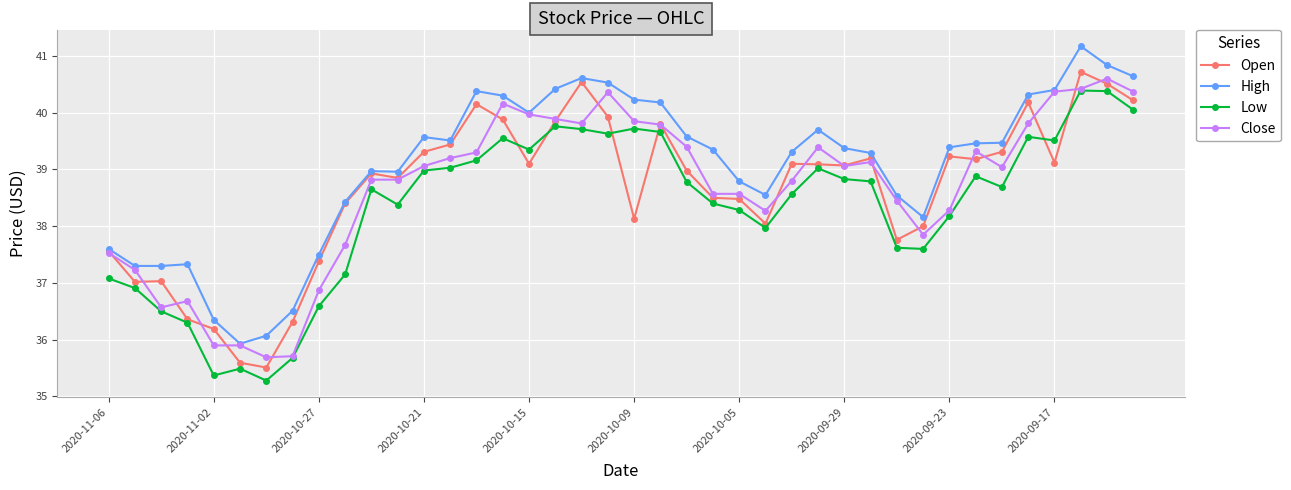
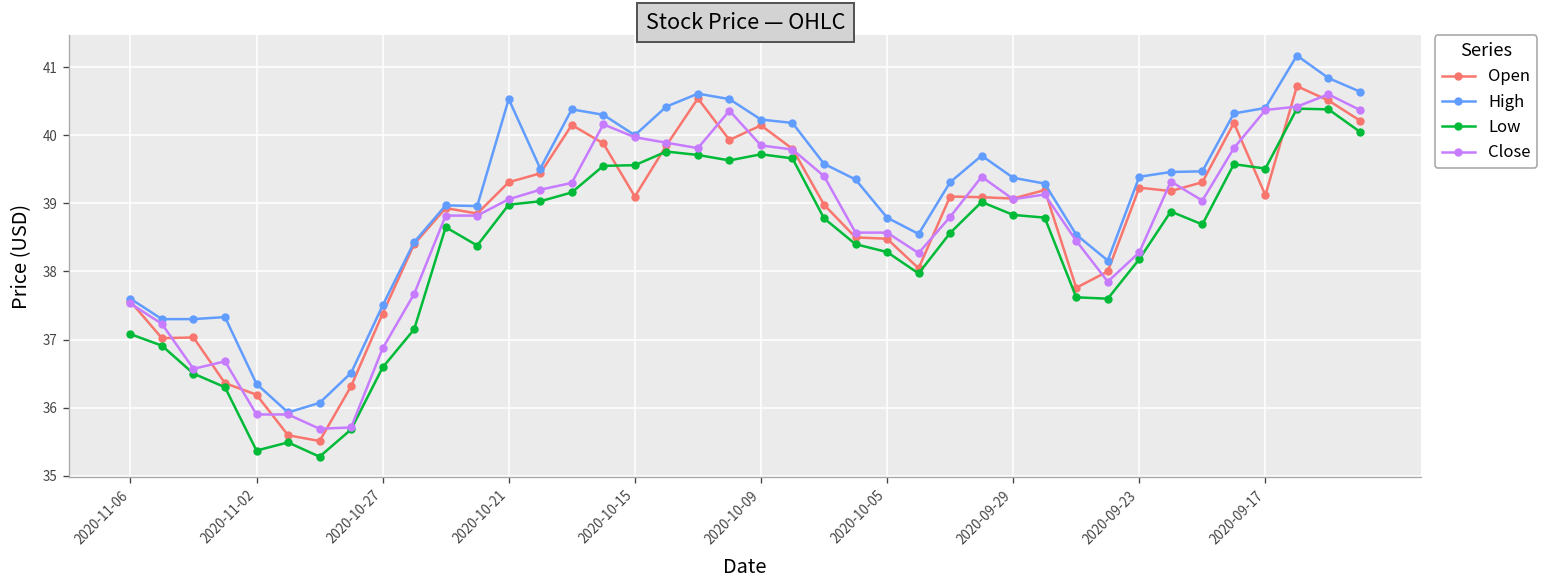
High, 2020-10-21: 39.6 -> 40.5
Low, 2020-10-15: 39.4 -> 39.6
Open, 2020-10-09: 38.1 -> 40.1
